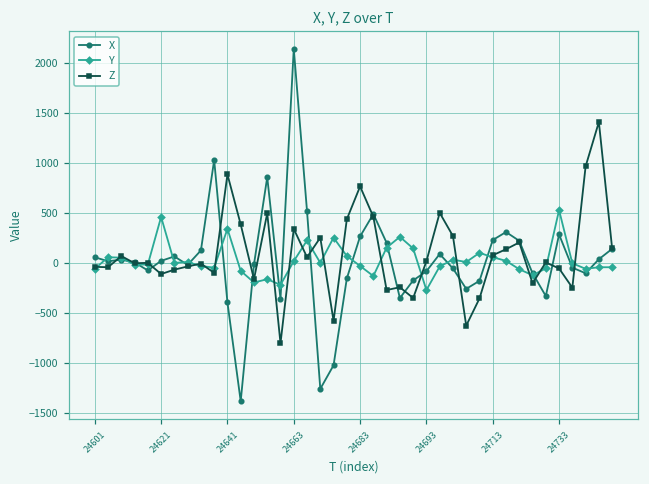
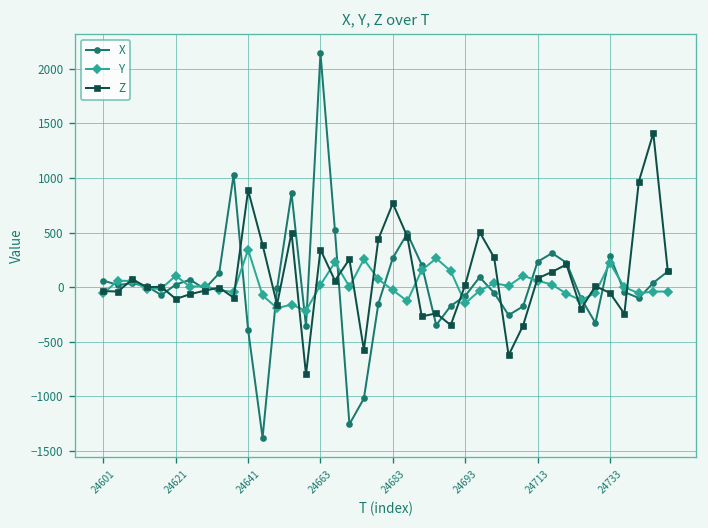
Y, 24621: 500 -> 100
Y, 24693: -300 -> -100
Y, 24733: 500 -> 200
